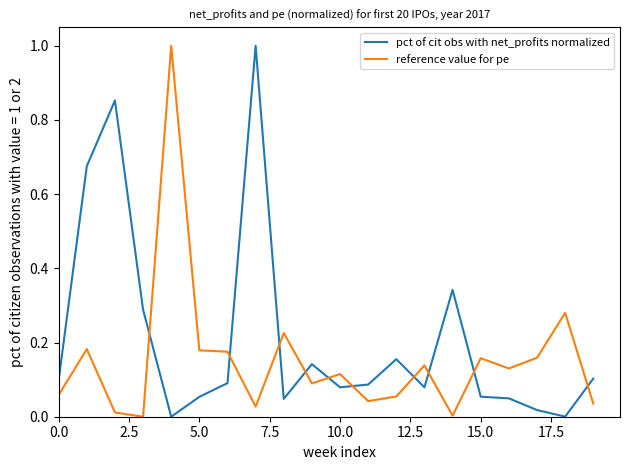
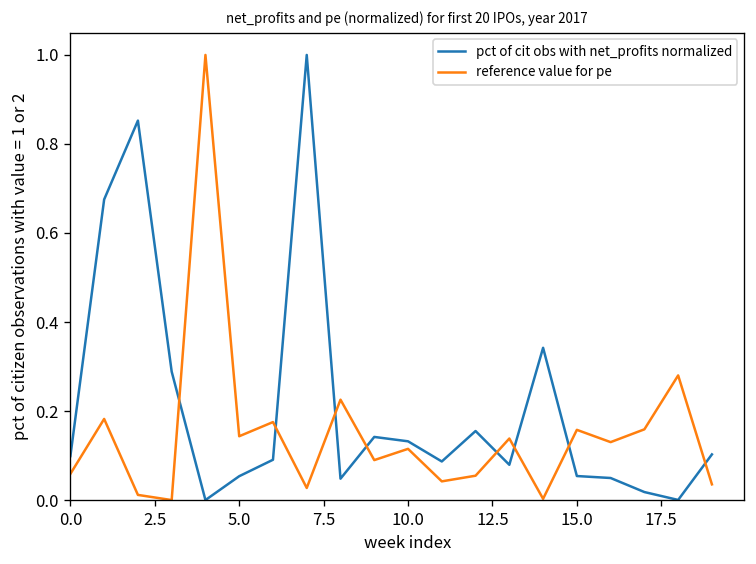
reference value for pe, 5.0: 0.18 -> 0.14
pct of cit obs with net_profits normalized, 10.0: 0.08 -> 0.13
